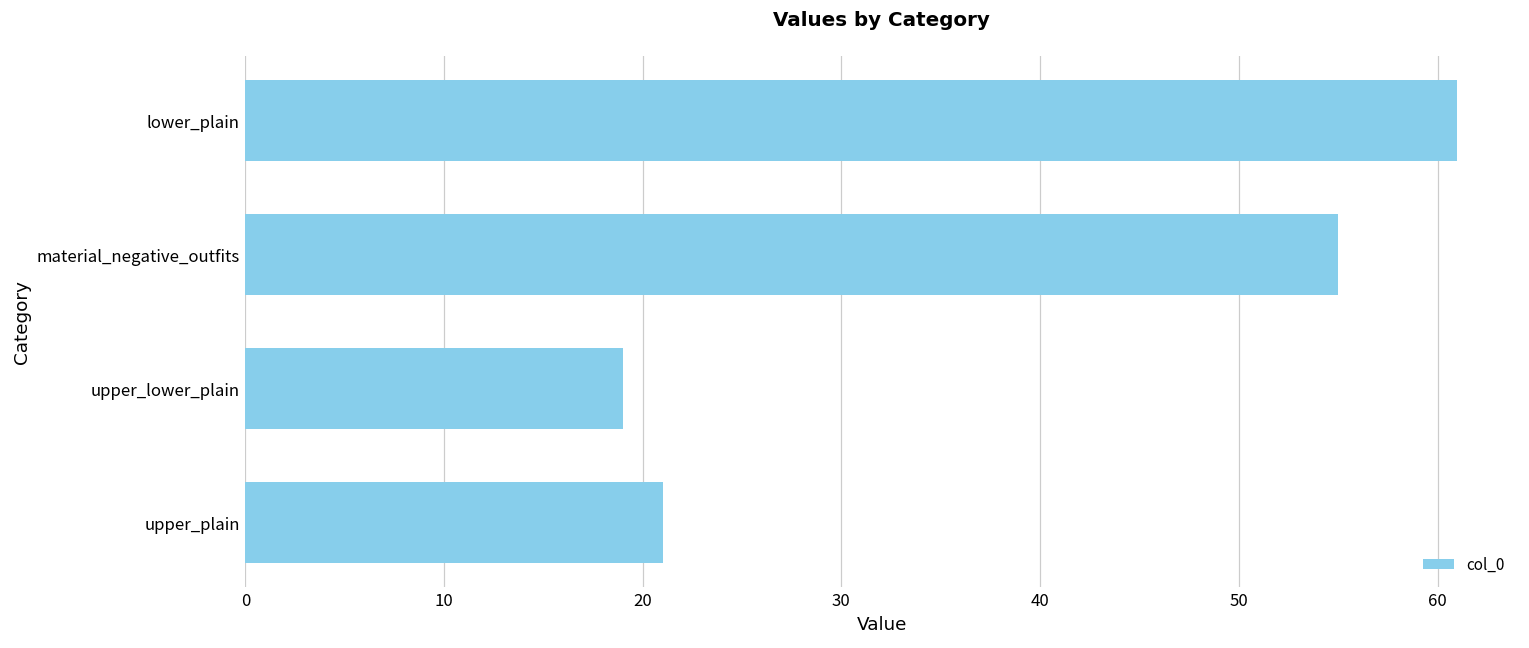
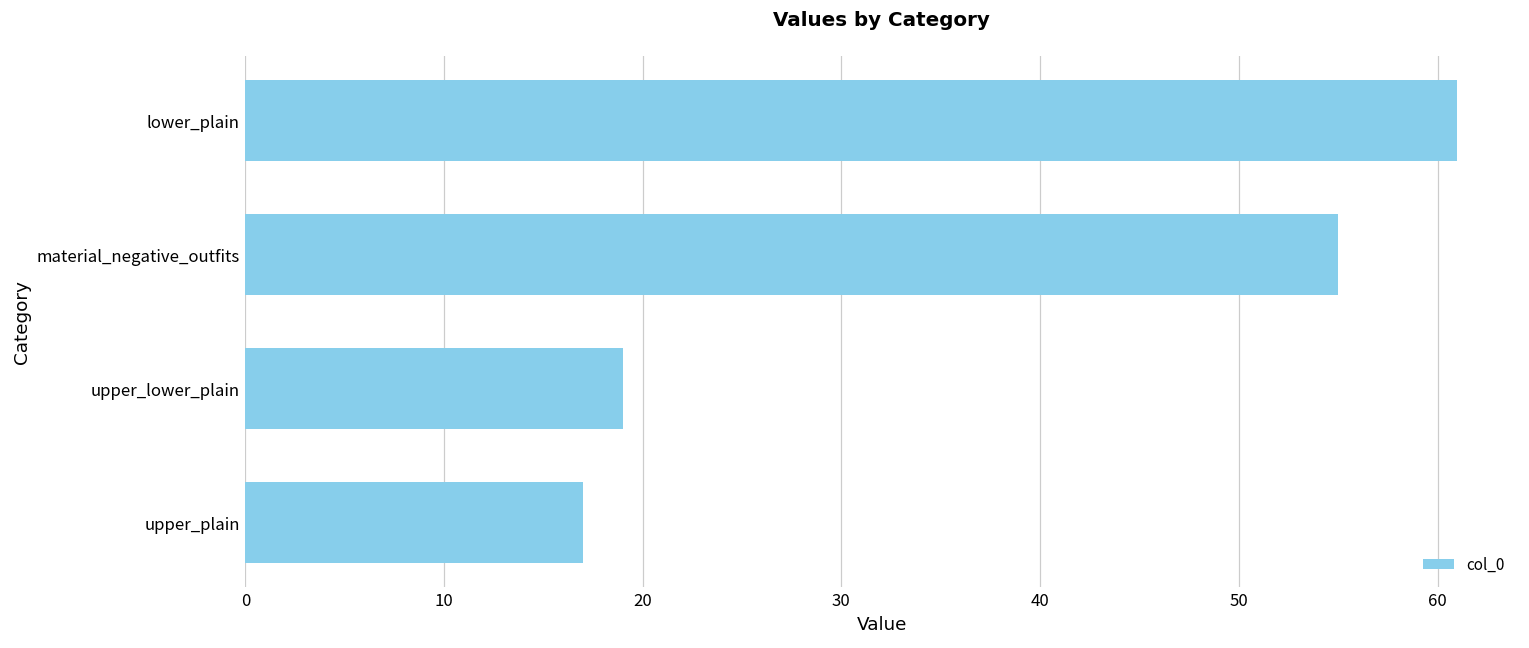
upper_plain: 21 -> 17
